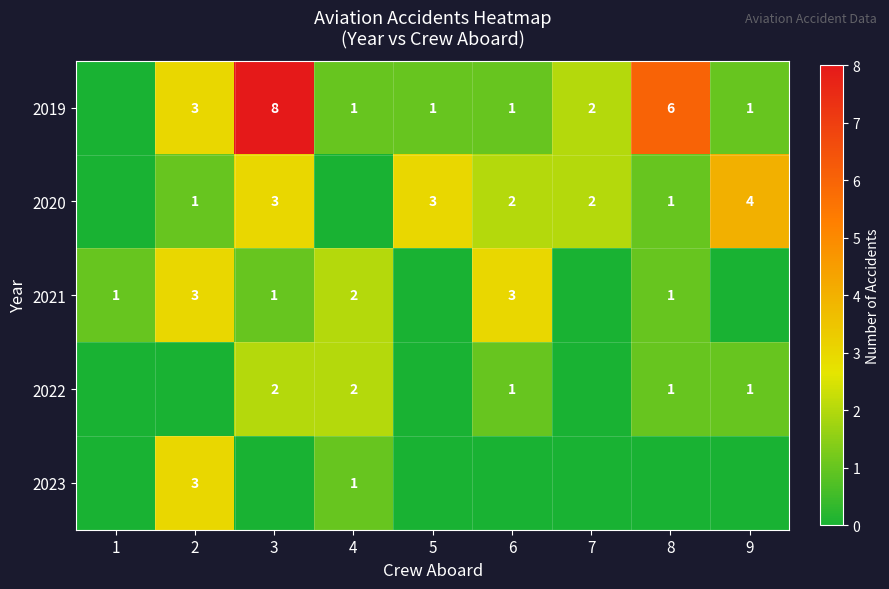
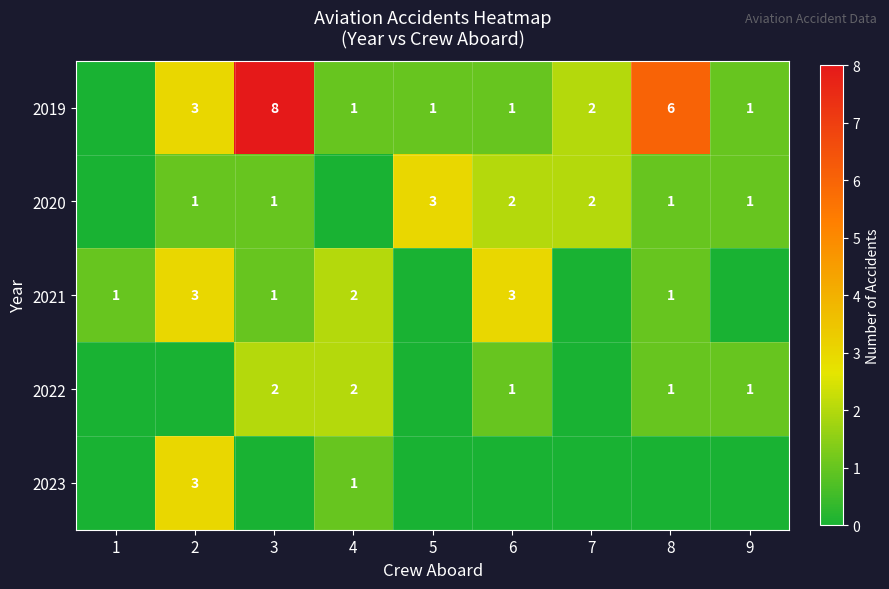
2020, 3: 3 -> 1
2020, 9: 4 -> 1
